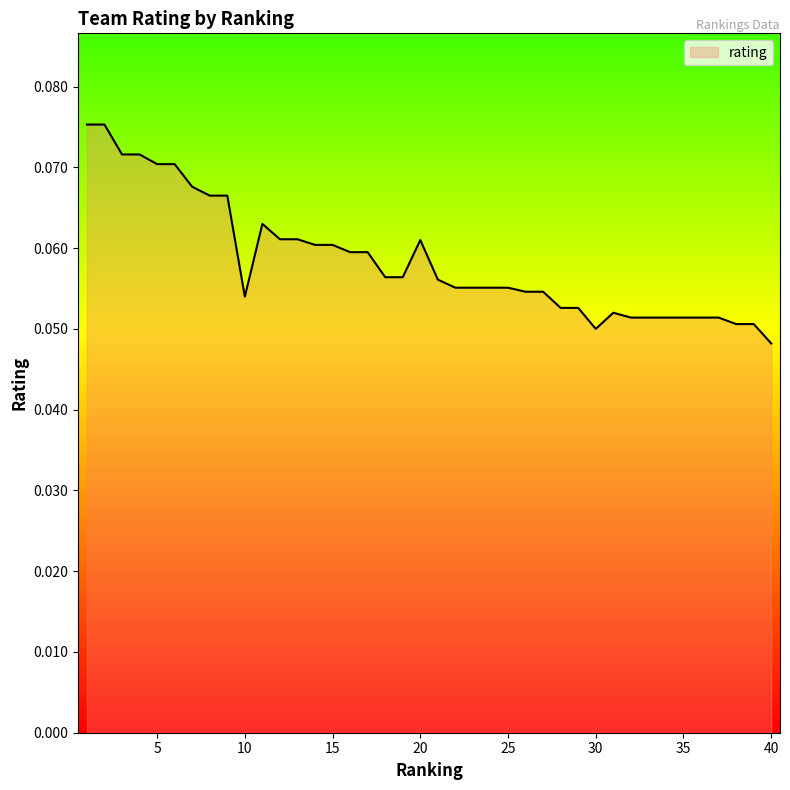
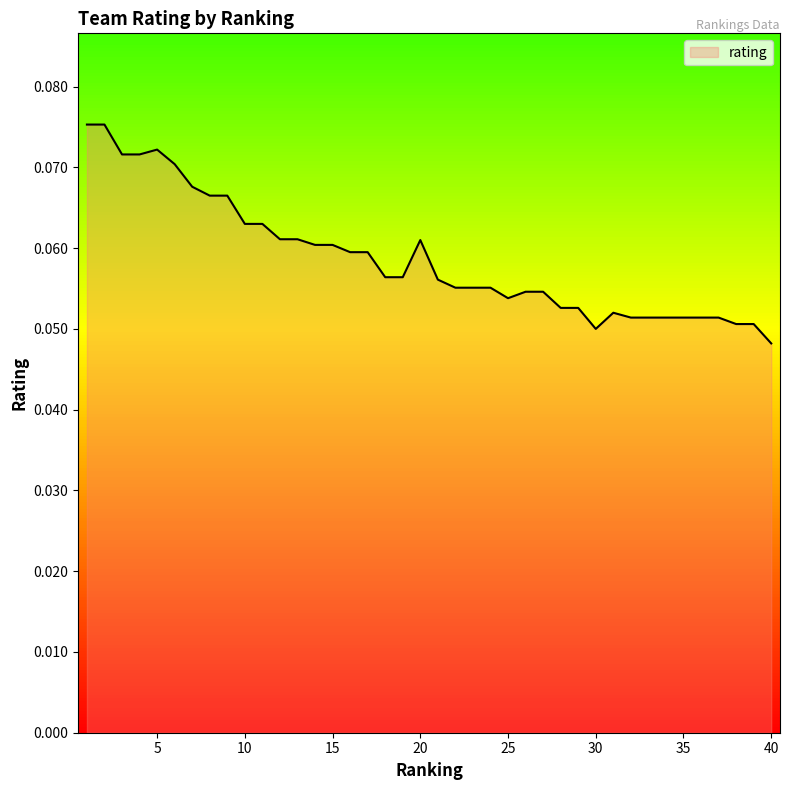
5: 0.070 -> 0.072
10: 0.054 -> 0.063
25: 0.055 -> 0.054
